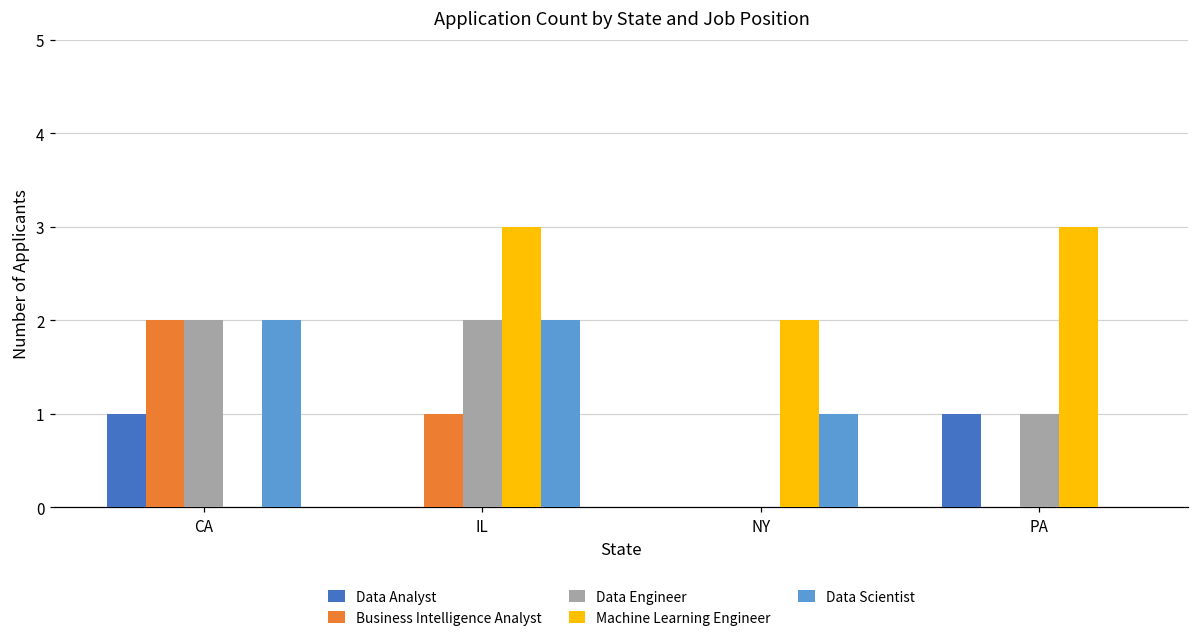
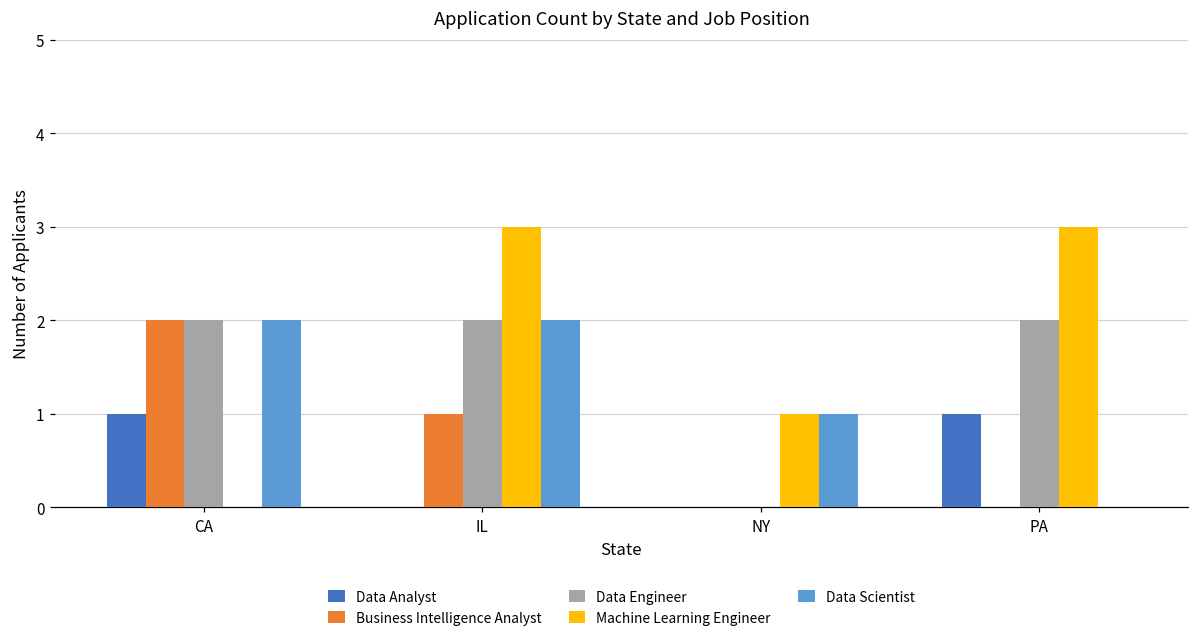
Machine Learning Engineer, NY: 2 -> 1
Data Engineer, PA: 1 -> 2
